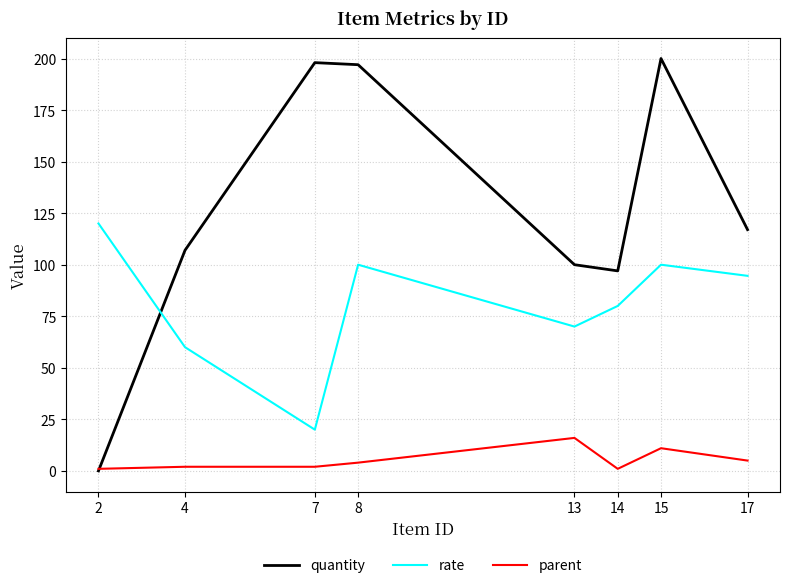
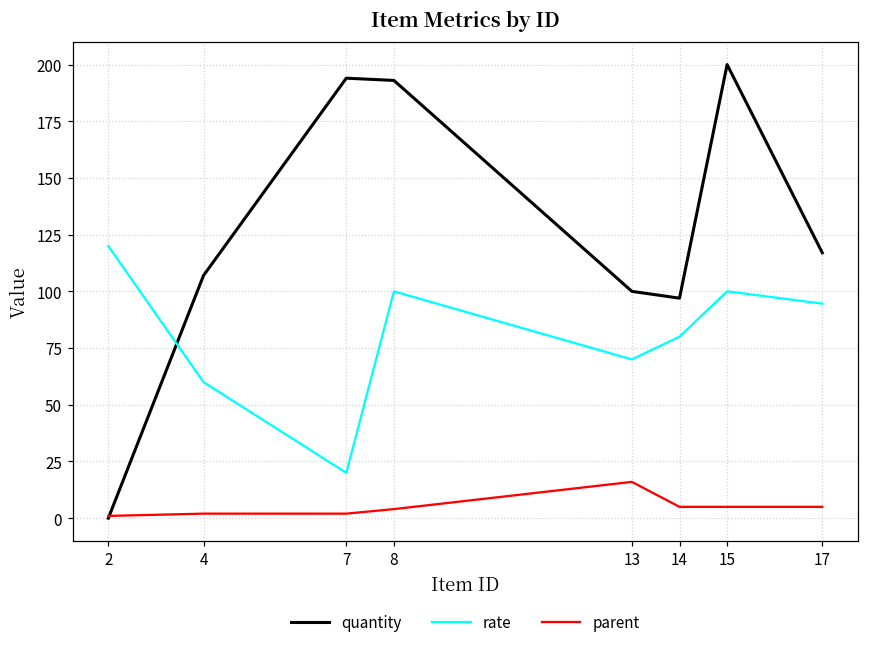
quantity, 7: 198 -> 194
quantity, 8: 197 -> 193
parent, 14: 1 -> 5
parent, 15: 11 -> 5
